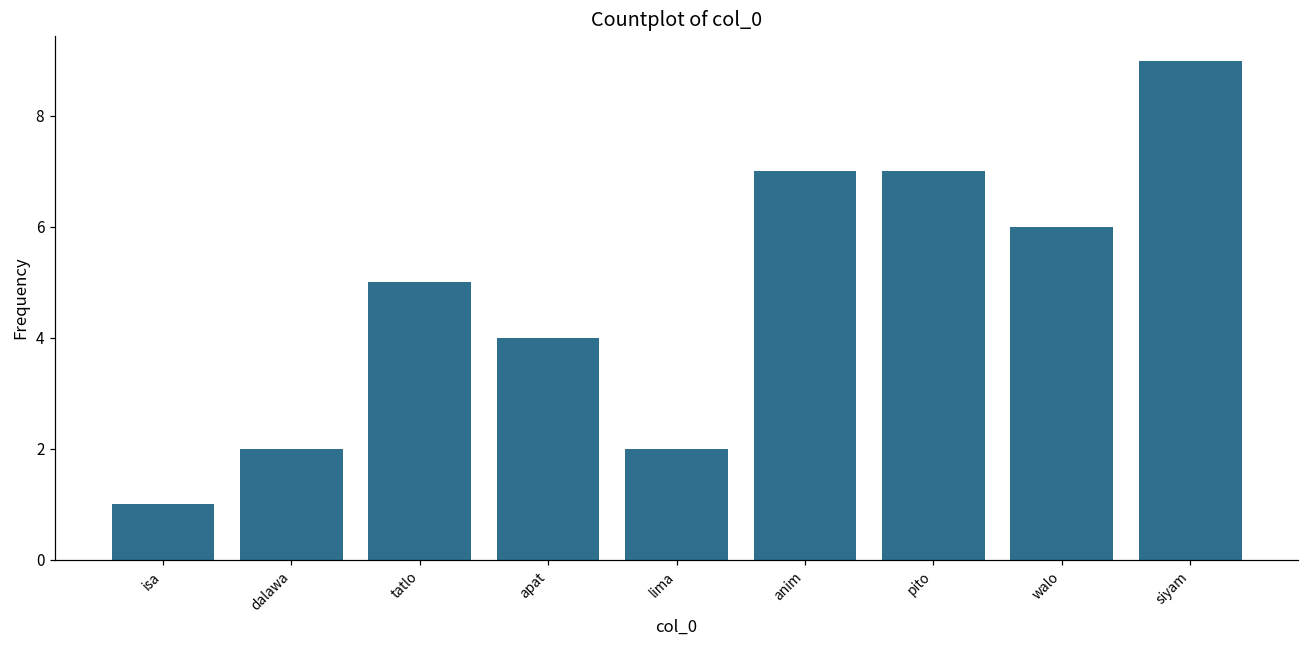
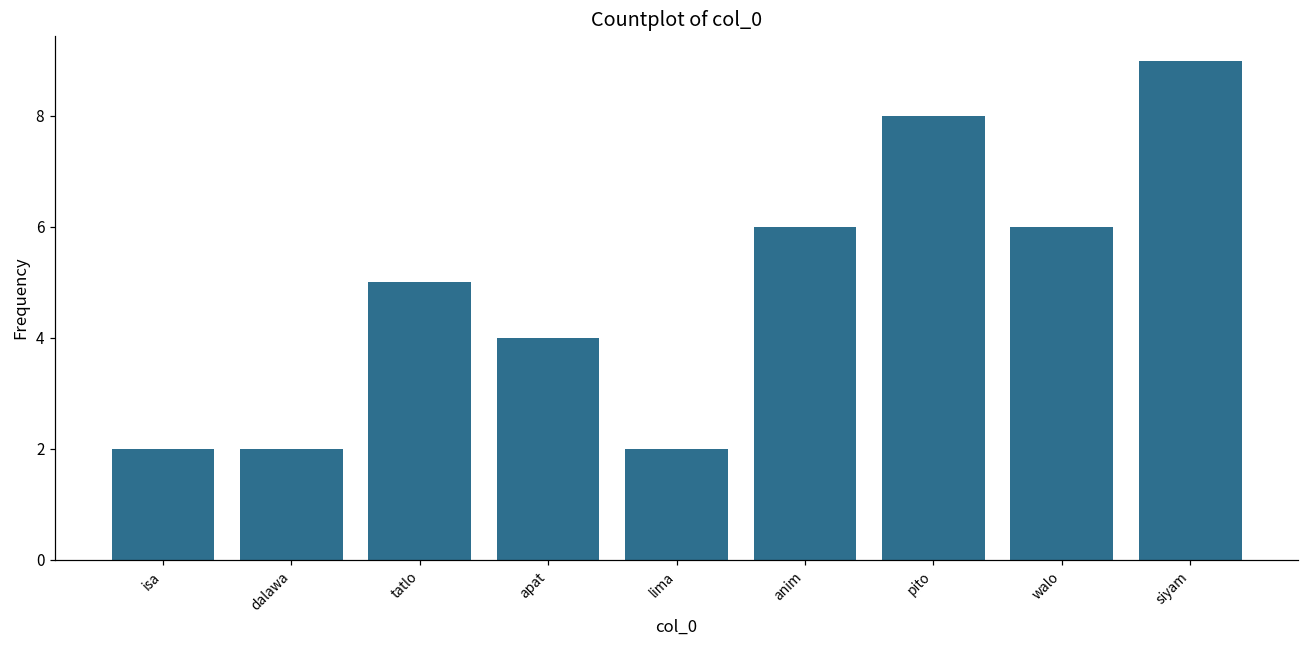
isa: 1 -> 2
anim: 7 -> 6
pito: 7 -> 8
